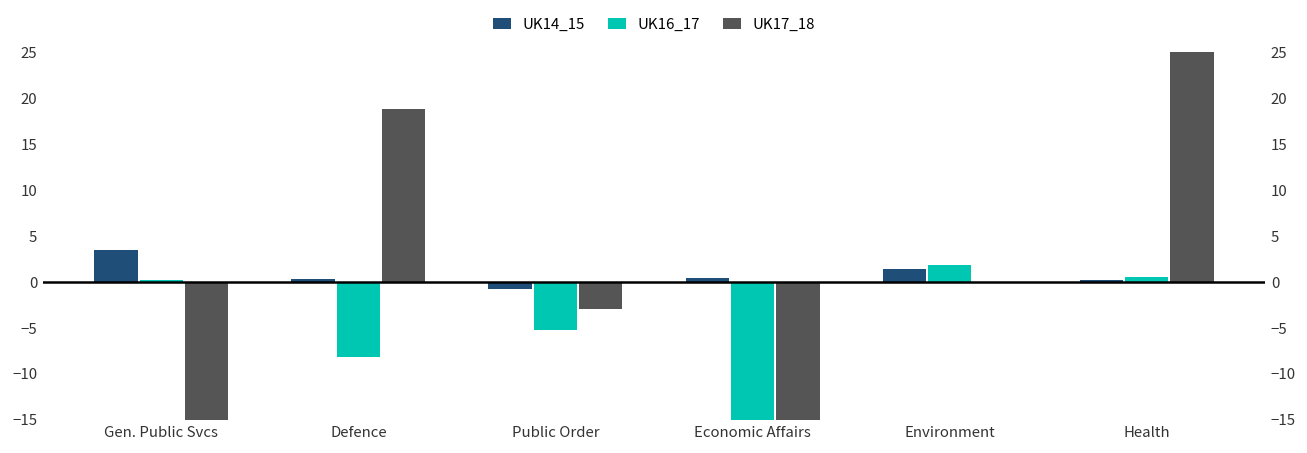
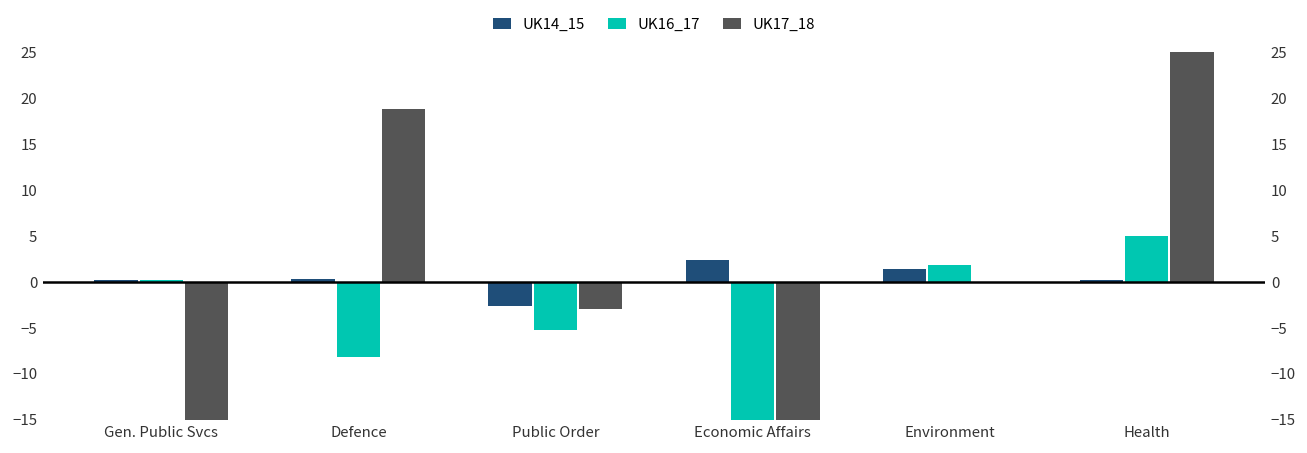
UK14_15, Gen. Public Svcs: 3 -> 0
UK14_15, Public Order: -1 -> -3
UK14_15, Economic Affairs: 0 -> 2
UK16_17, Health: 1 -> 5
